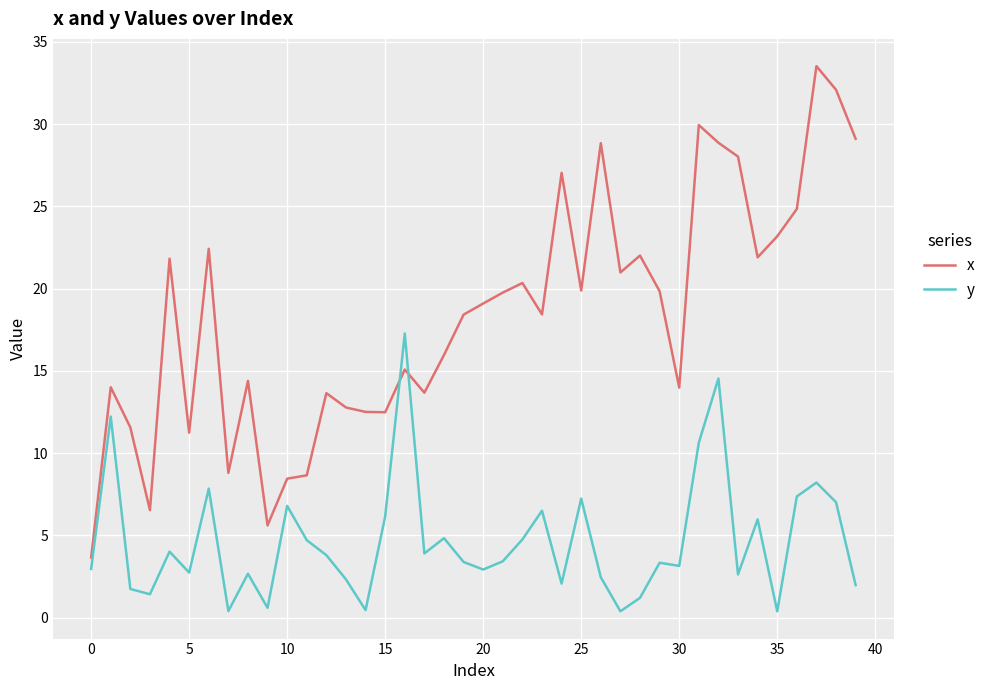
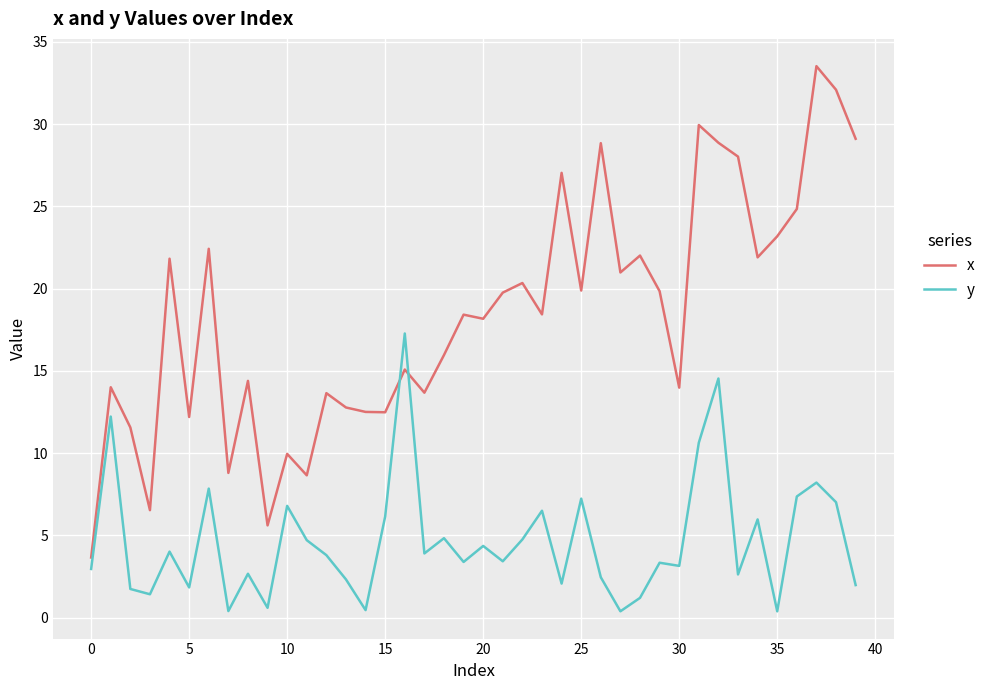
x, 5: 11.3 -> 12.2
y, 5: 2.7 -> 1.8
x, 10: 8.5 -> 10.0
x, 20: 19.1 -> 18.2
y, 20: 2.9 -> 4.4
